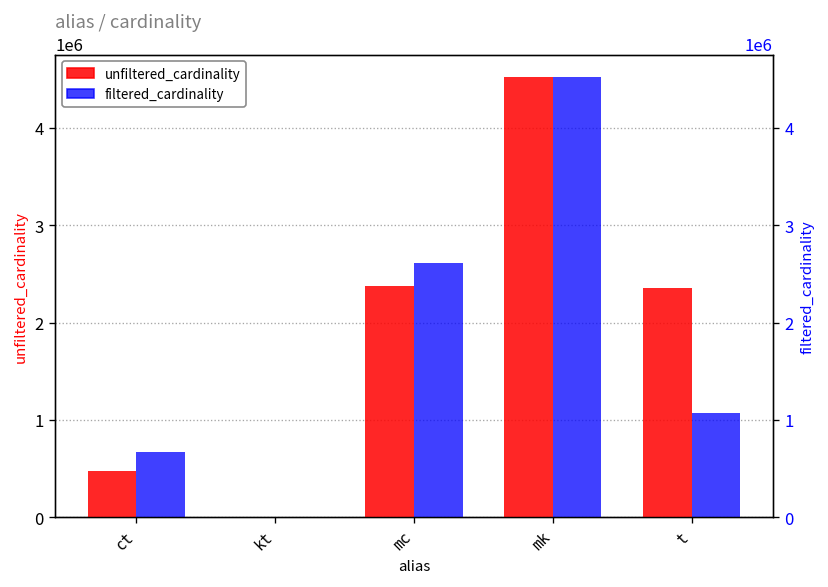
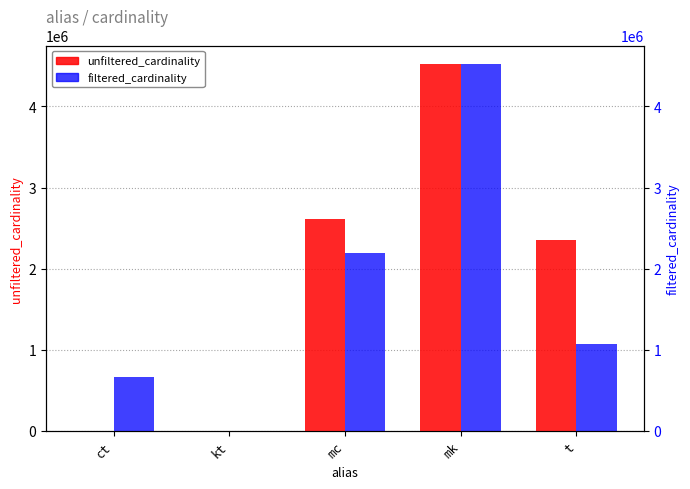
unfiltered_cardinality, ct: 500000 -> 0
unfiltered_cardinality, mc: 2400000 -> 2600000
filtered_cardinality, mc: 2600000 -> 2200000
